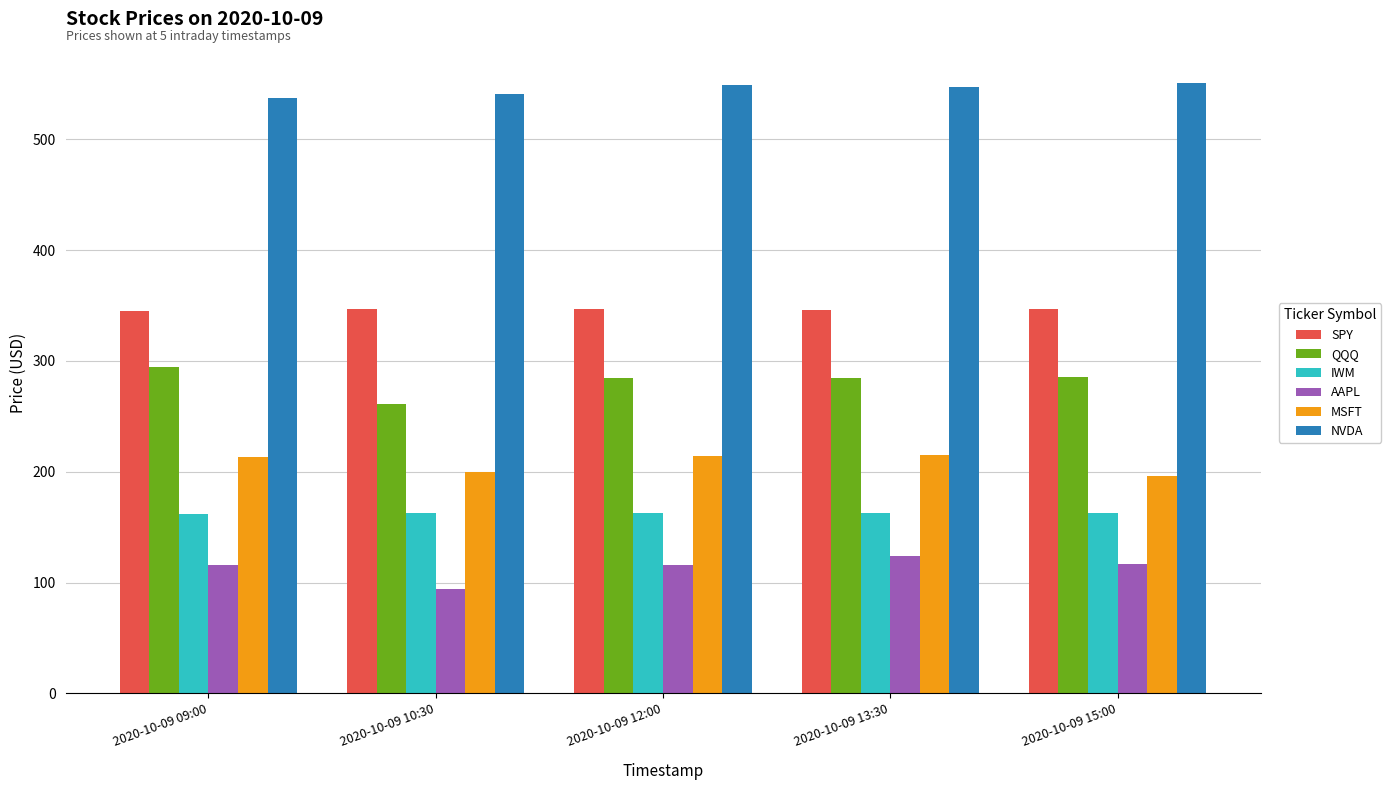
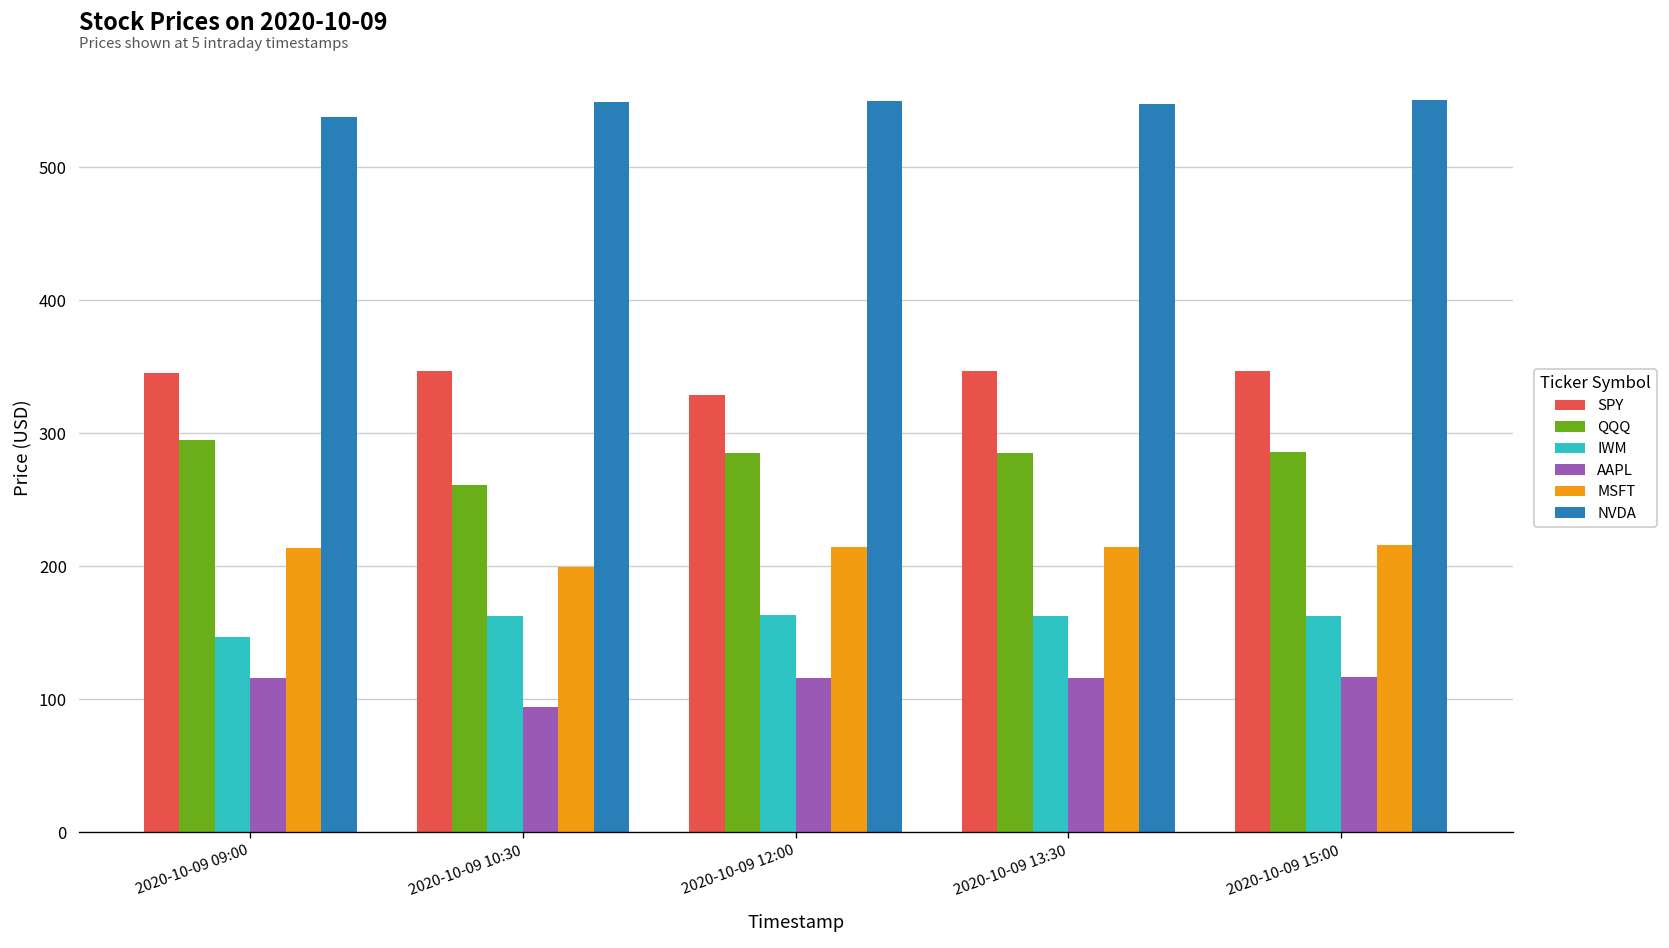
IWM, 2020-10-09 09:00: 162 -> 147
NVDA, 2020-10-09 10:30: 540 -> 549
SPY, 2020-10-09 12:00: 347 -> 329
AAPL, 2020-10-09 13:30: 124 -> 116
MSFT, 2020-10-09 15:00: 196 -> 216
